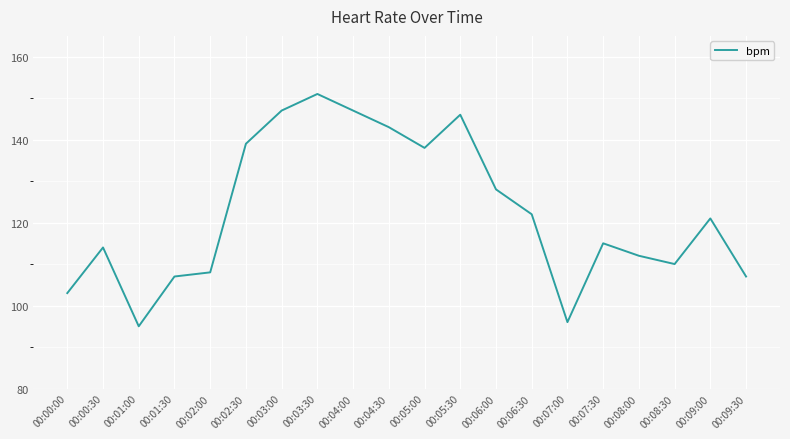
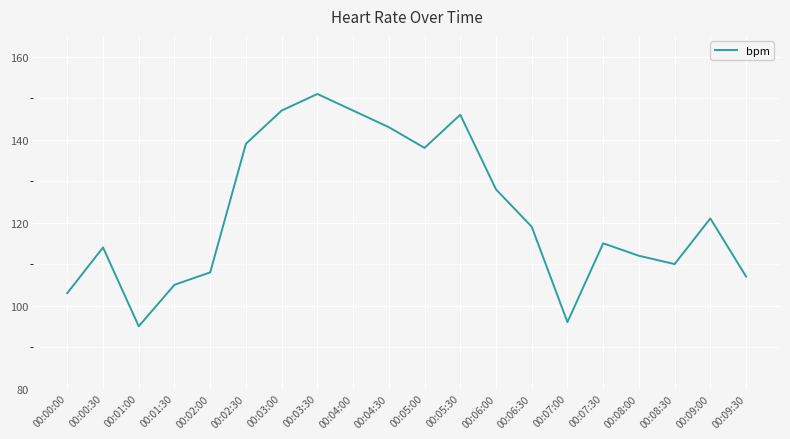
00:01:30: 107 -> 105
00:06:30: 122 -> 119
